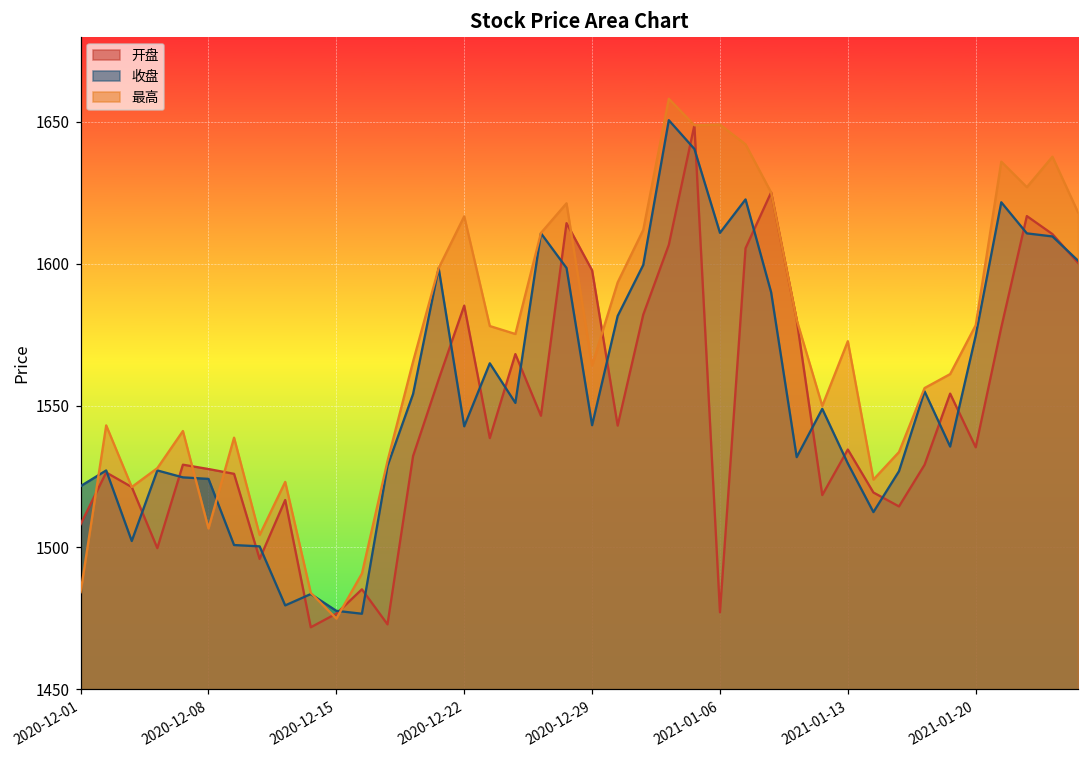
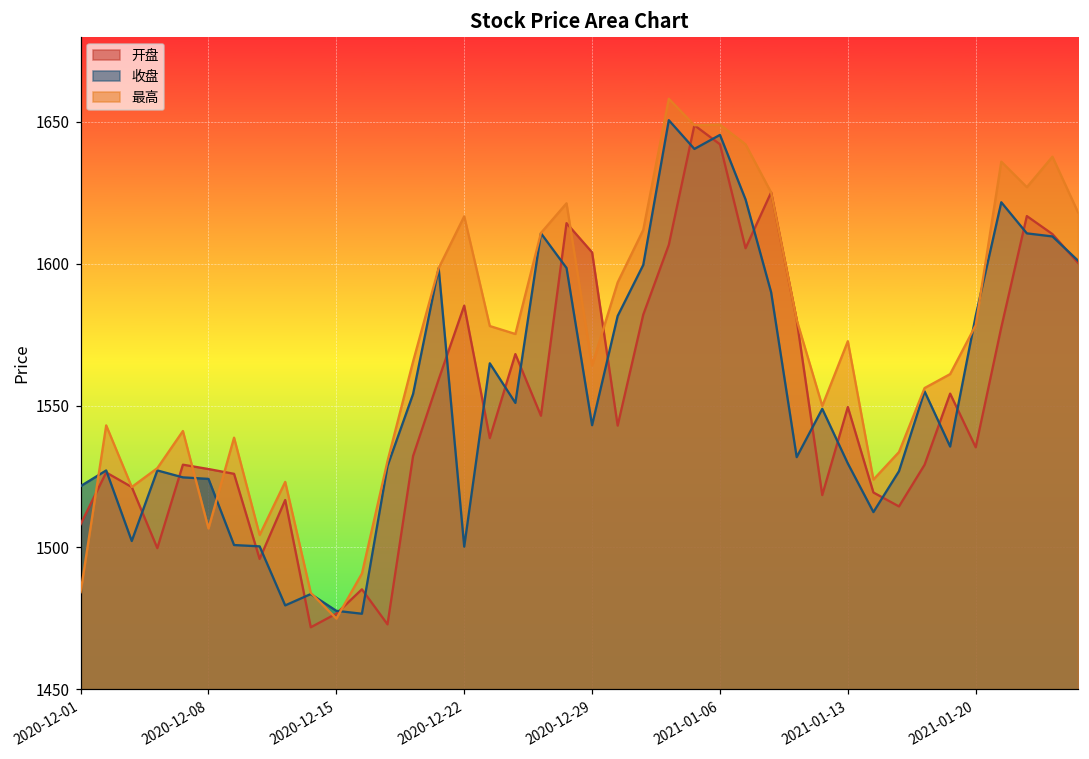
收盘, 2020-12-22: 1543 -> 1500
开盘, 2020-12-29: 1598 -> 1604
开盘, 2021-01-06: 1477 -> 1642
收盘, 2021-01-06: 1611 -> 1645
开盘, 2021-01-13: 1535 -> 1549
收盘, 2021-01-20: 1575 -> 1582
